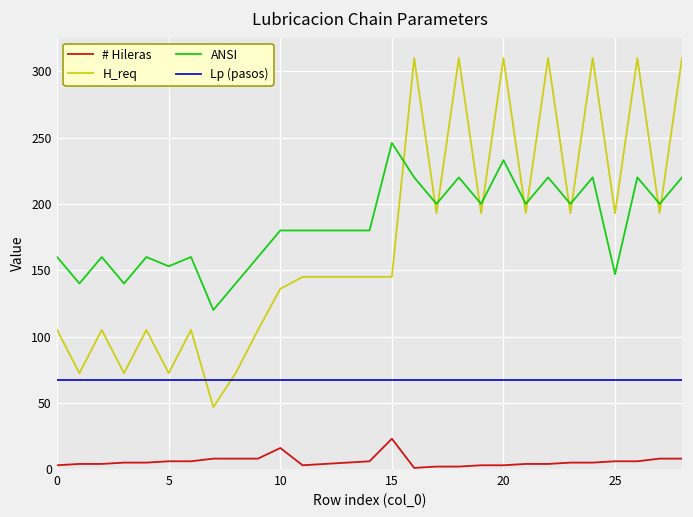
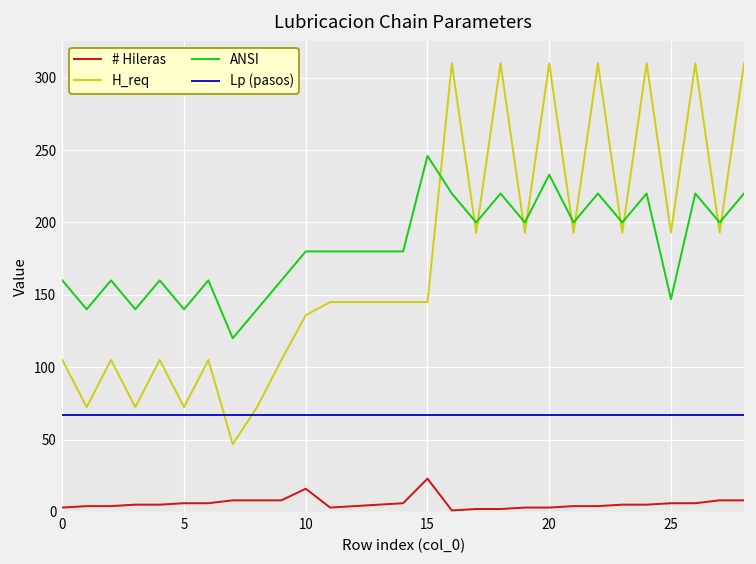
ANSI, 5: 153 -> 140
